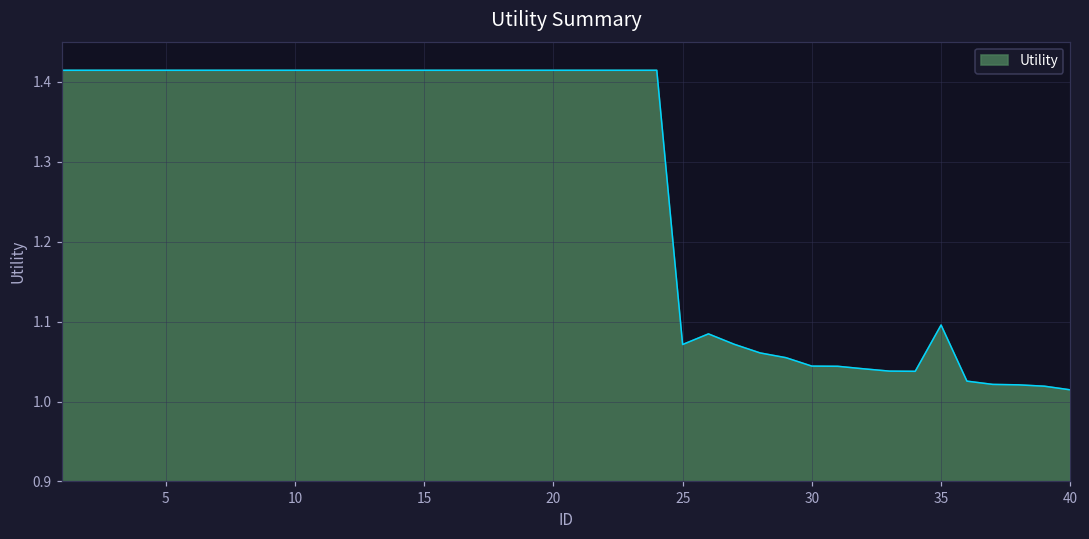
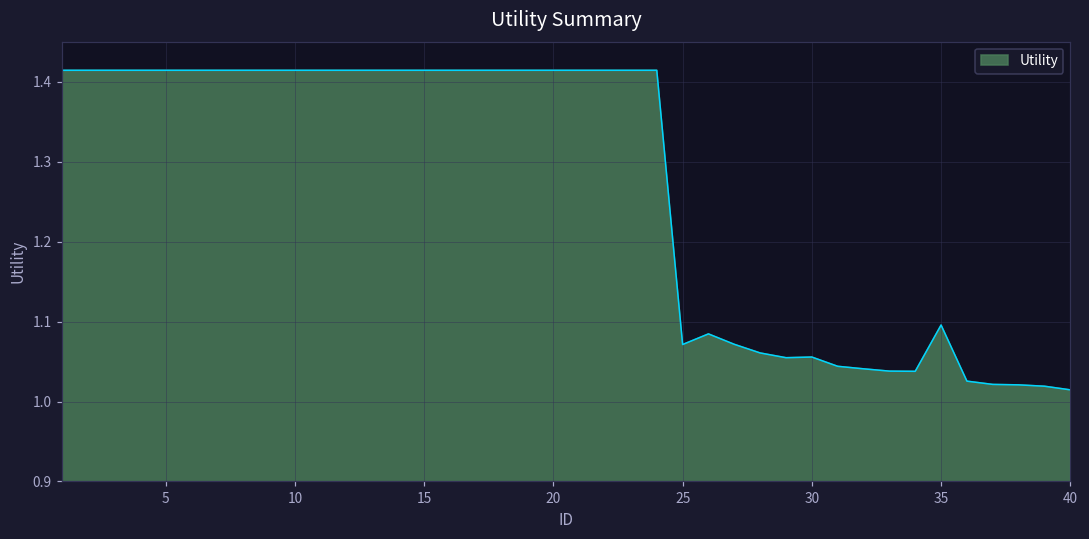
30: 1.04 -> 1.06
